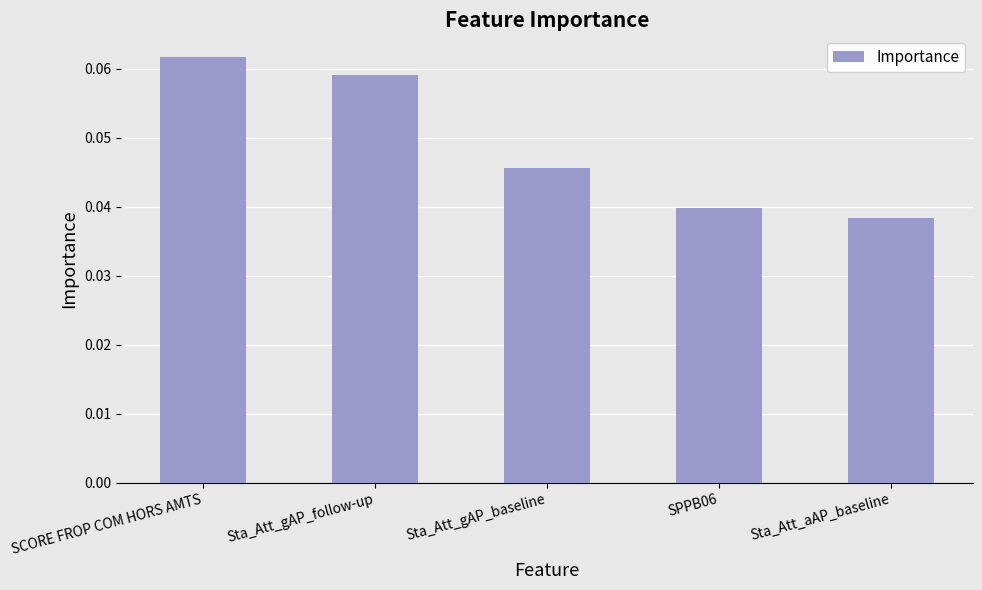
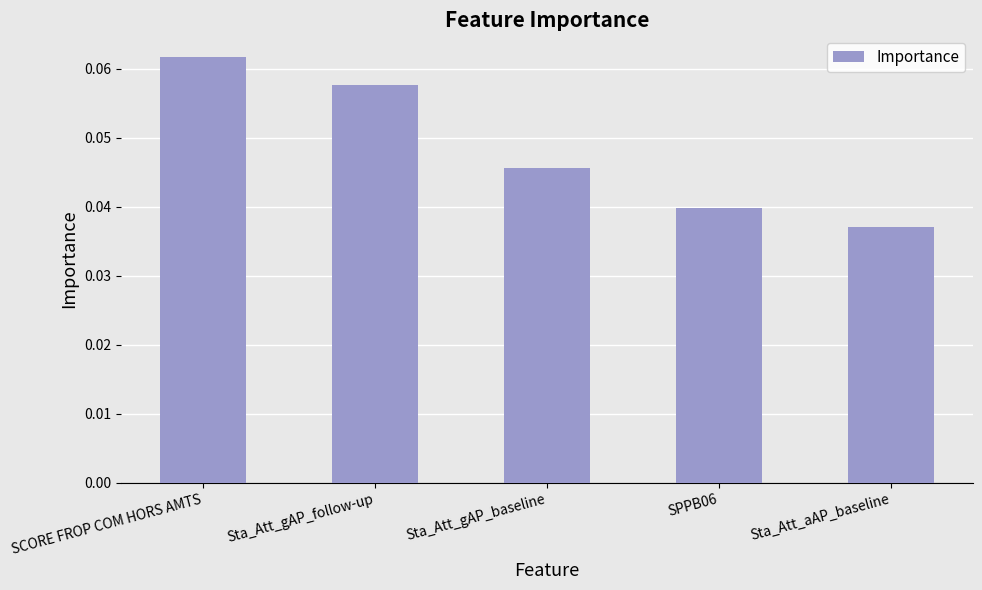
Sta_Att_gAP_follow-up: 0.059 -> 0.058
Sta_Att_aAP_baseline: 0.038 -> 0.037
